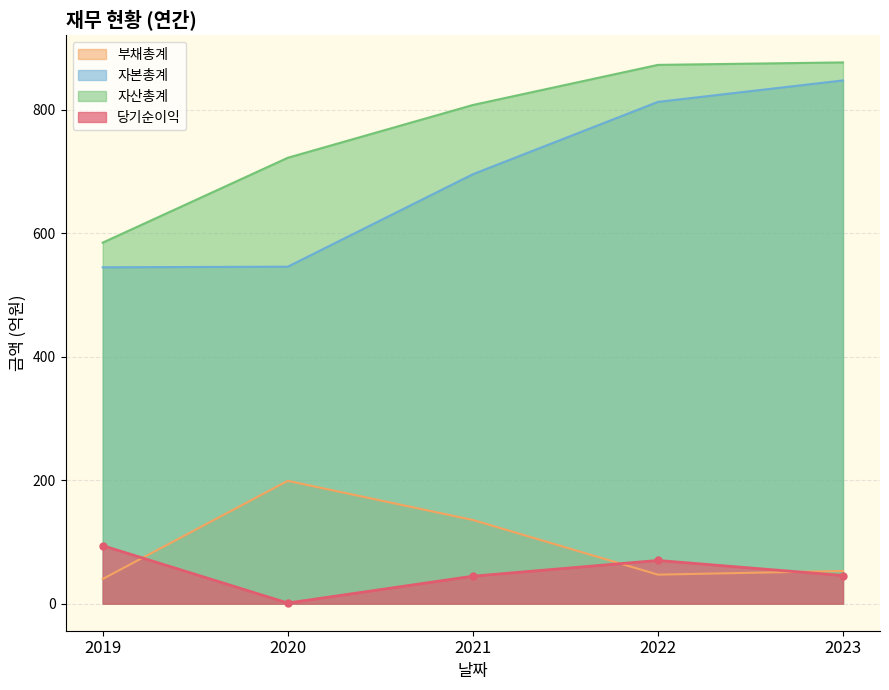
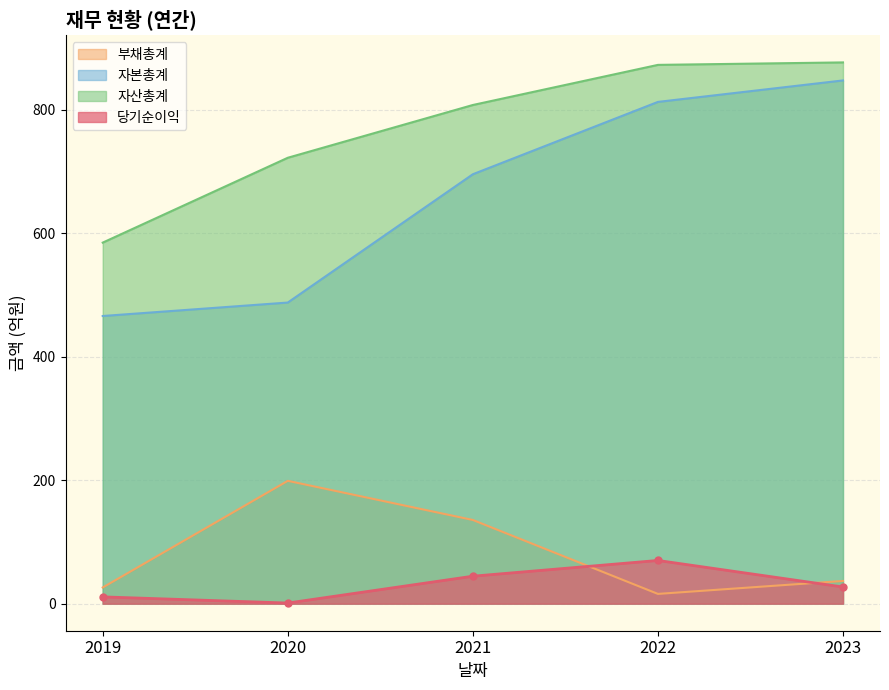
부채총계, 2019: 40 -> 30
자본총계, 2019: 550 -> 470
당기순이익, 2019: 90 -> 10
자본총계, 2020: 550 -> 490
부채총계, 2022: 50 -> 20
부채총계, 2023: 50 -> 40
당기순이익, 2023: 50 -> 30
